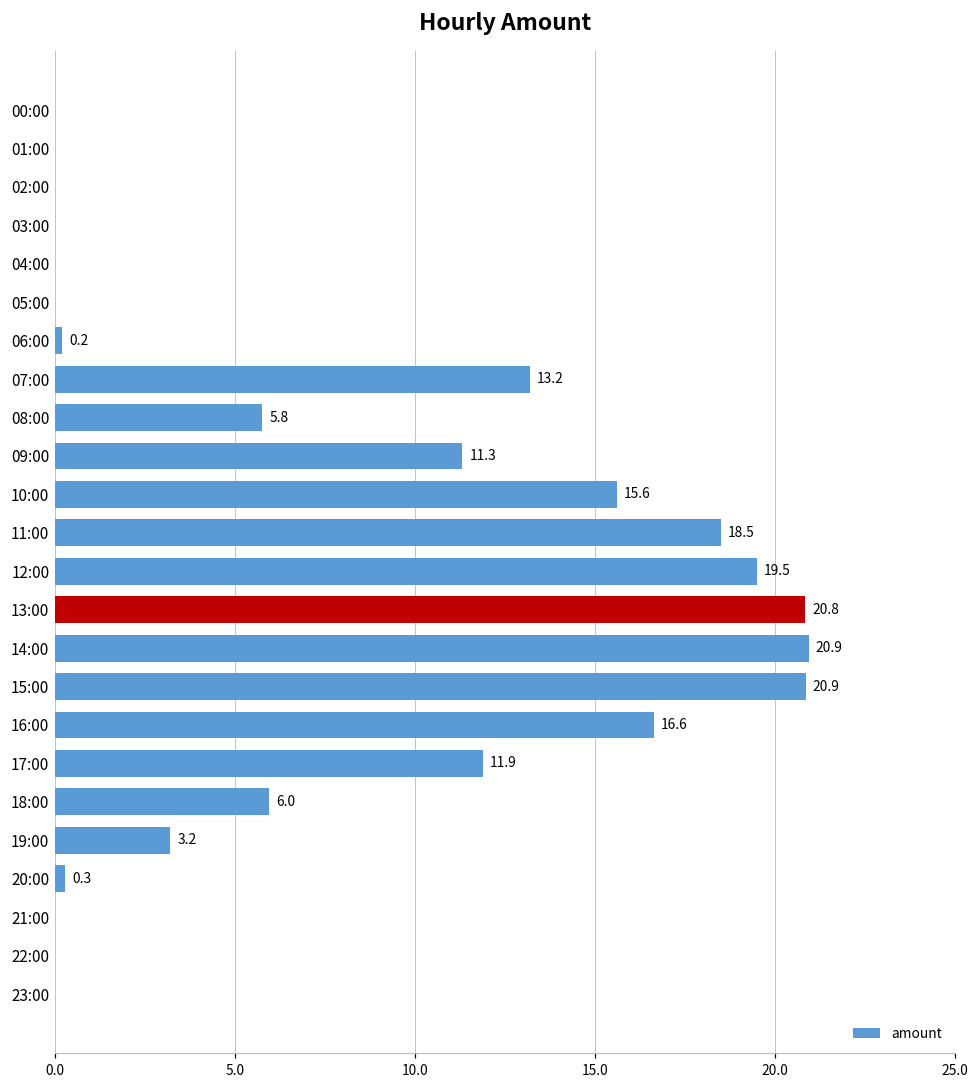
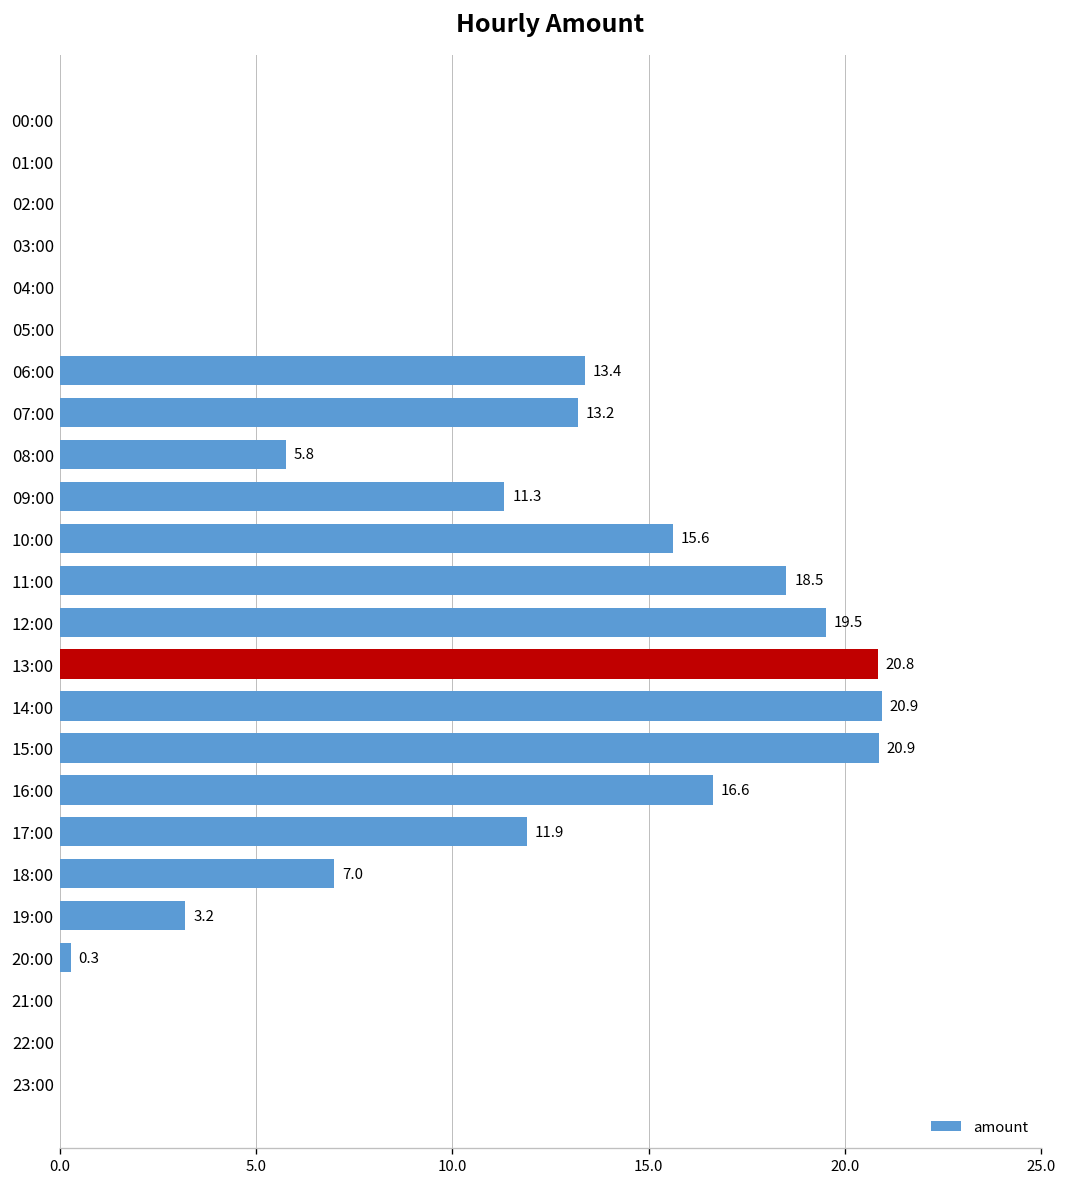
06:00: 0.2 -> 13.4
18:00: 6.0 -> 7.0
